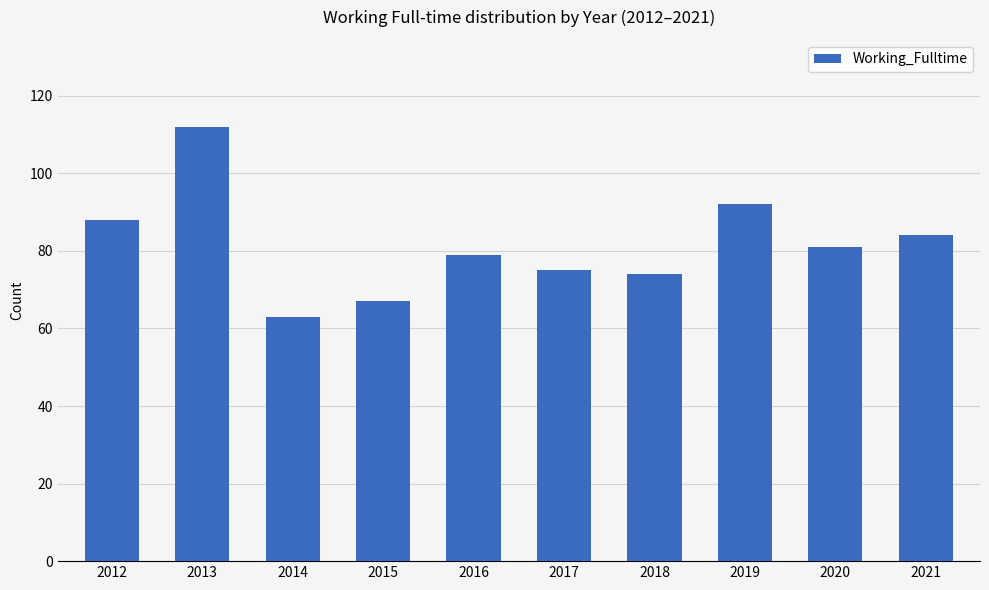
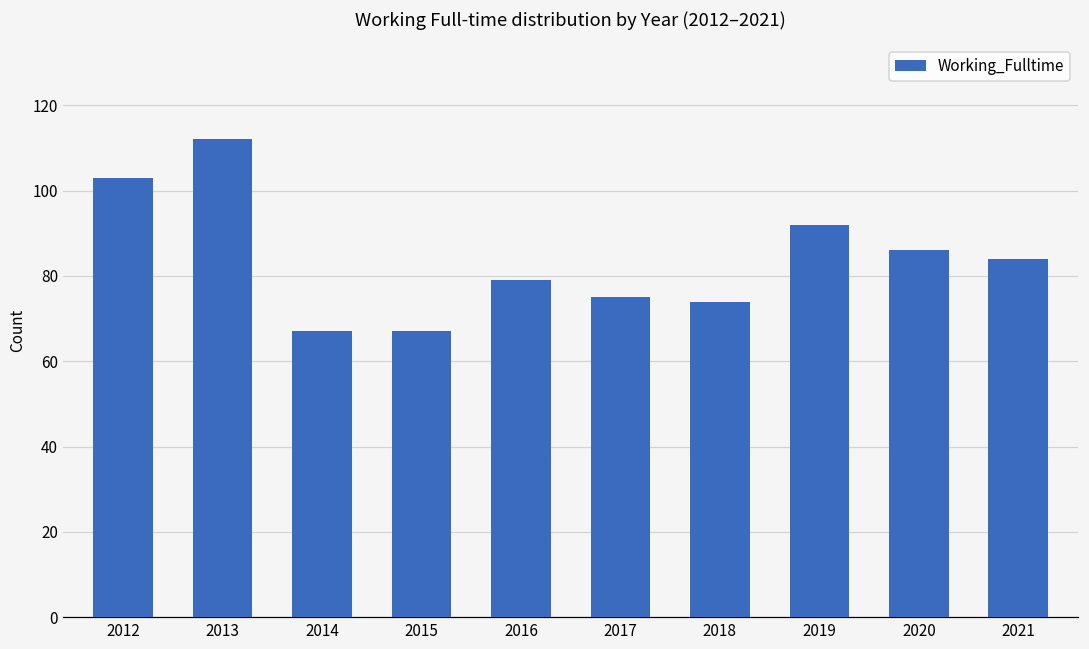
2012: 88 -> 103
2014: 63 -> 67
2020: 81 -> 86
